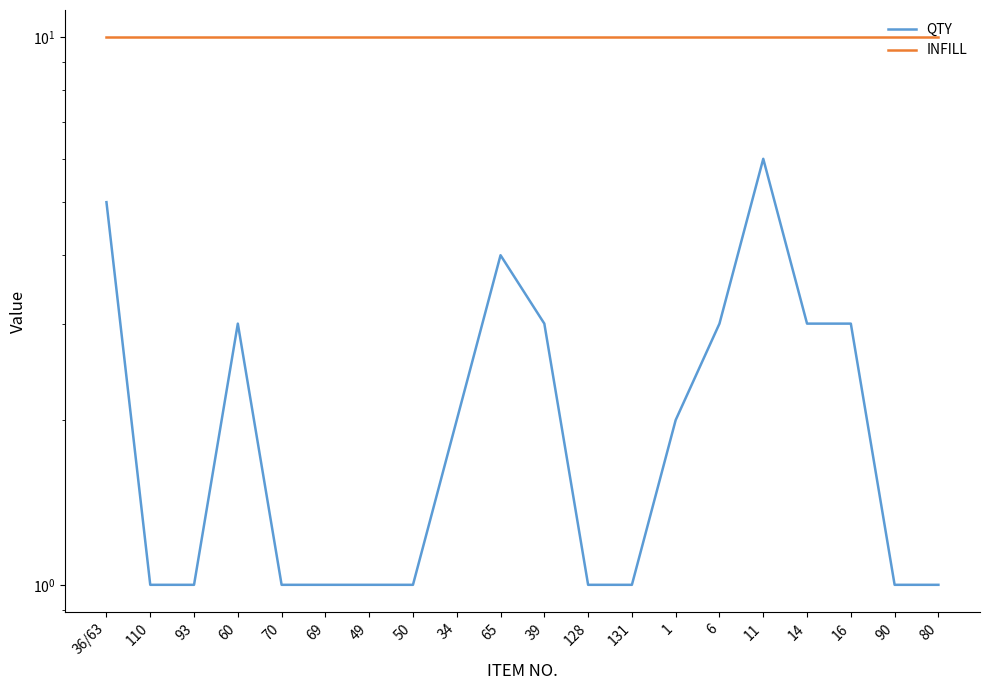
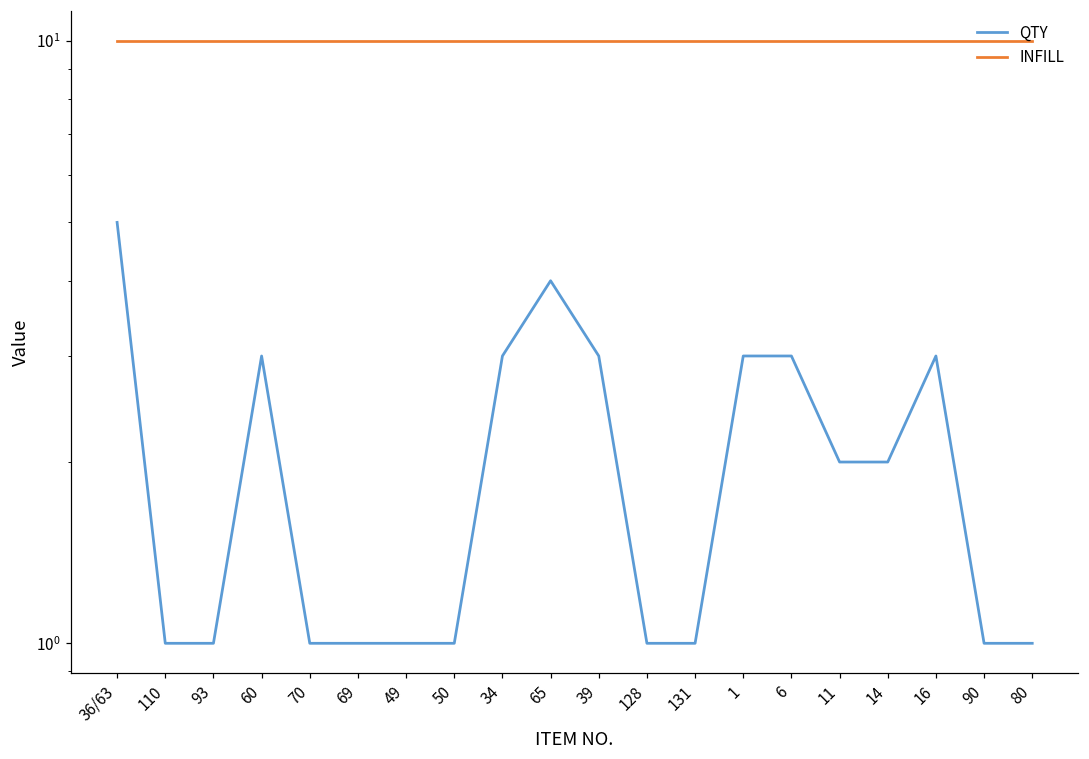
QTY, 34: 2 -> 3
QTY, 1: 2 -> 3
QTY, 11: 6 -> 2
QTY, 14: 3 -> 2
